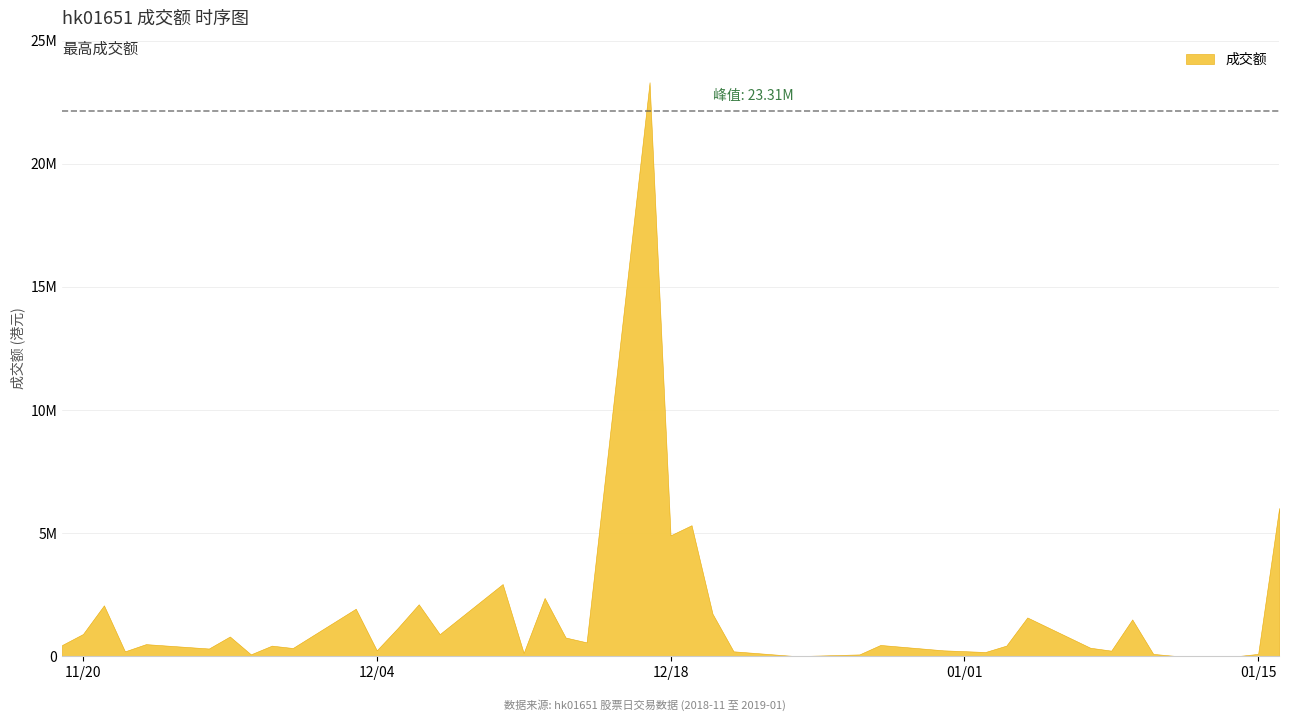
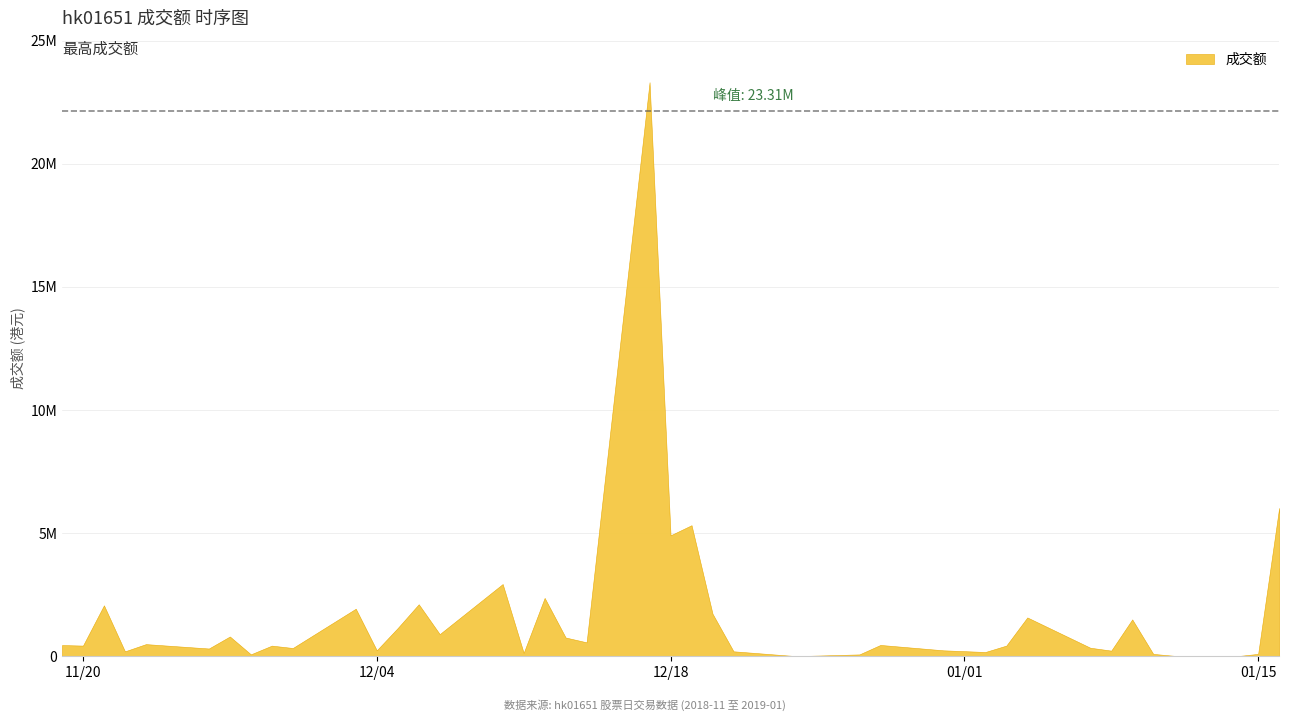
11/20: 900000 -> 400000
